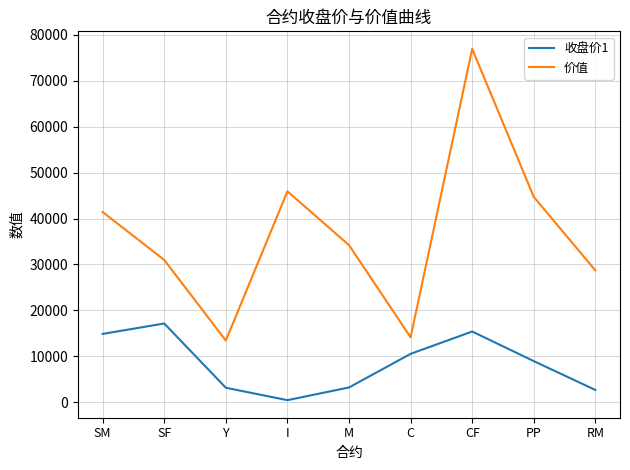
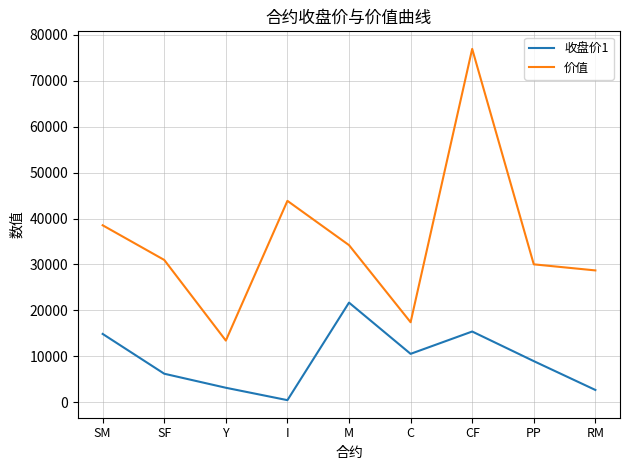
价值, SM: 41000 -> 39000
收盘价1, SF: 17000 -> 6000
价值, I: 46000 -> 44000
收盘价1, M: 3000 -> 22000
价值, C: 14000 -> 17000
价值, PP: 45000 -> 30000
